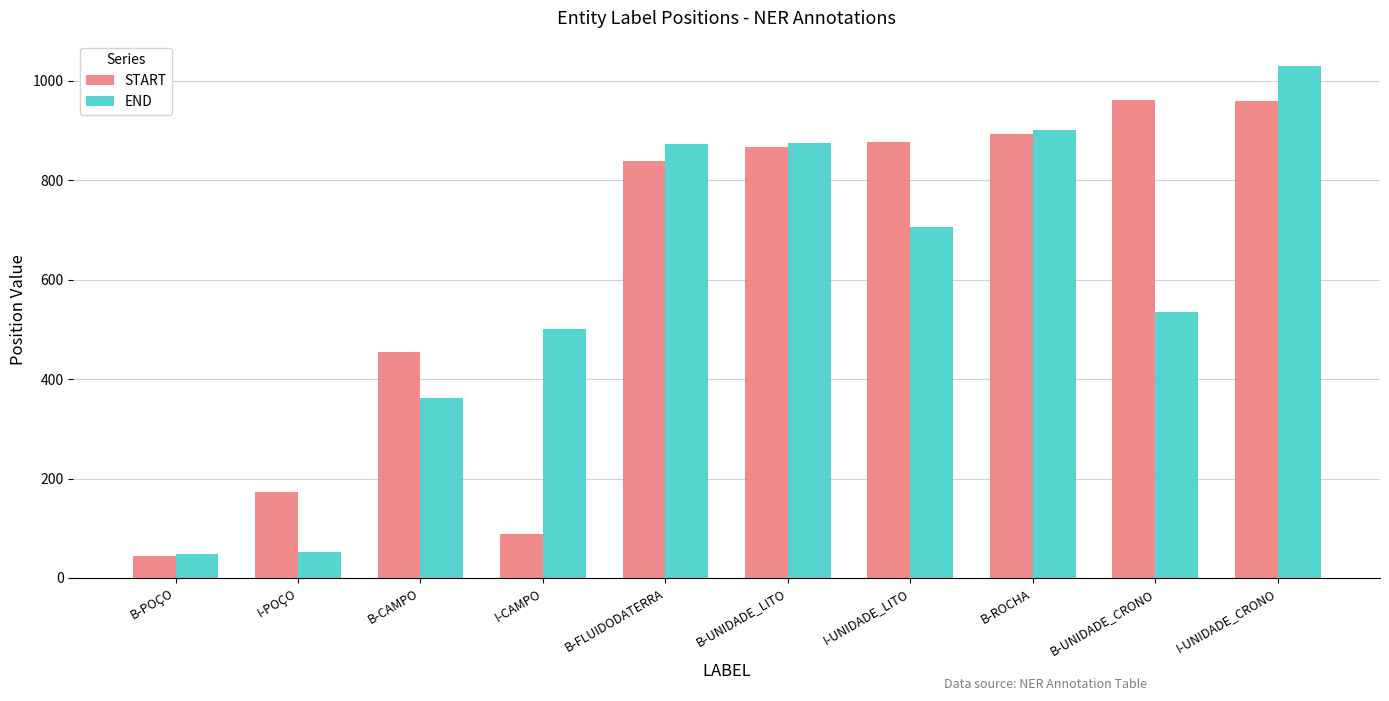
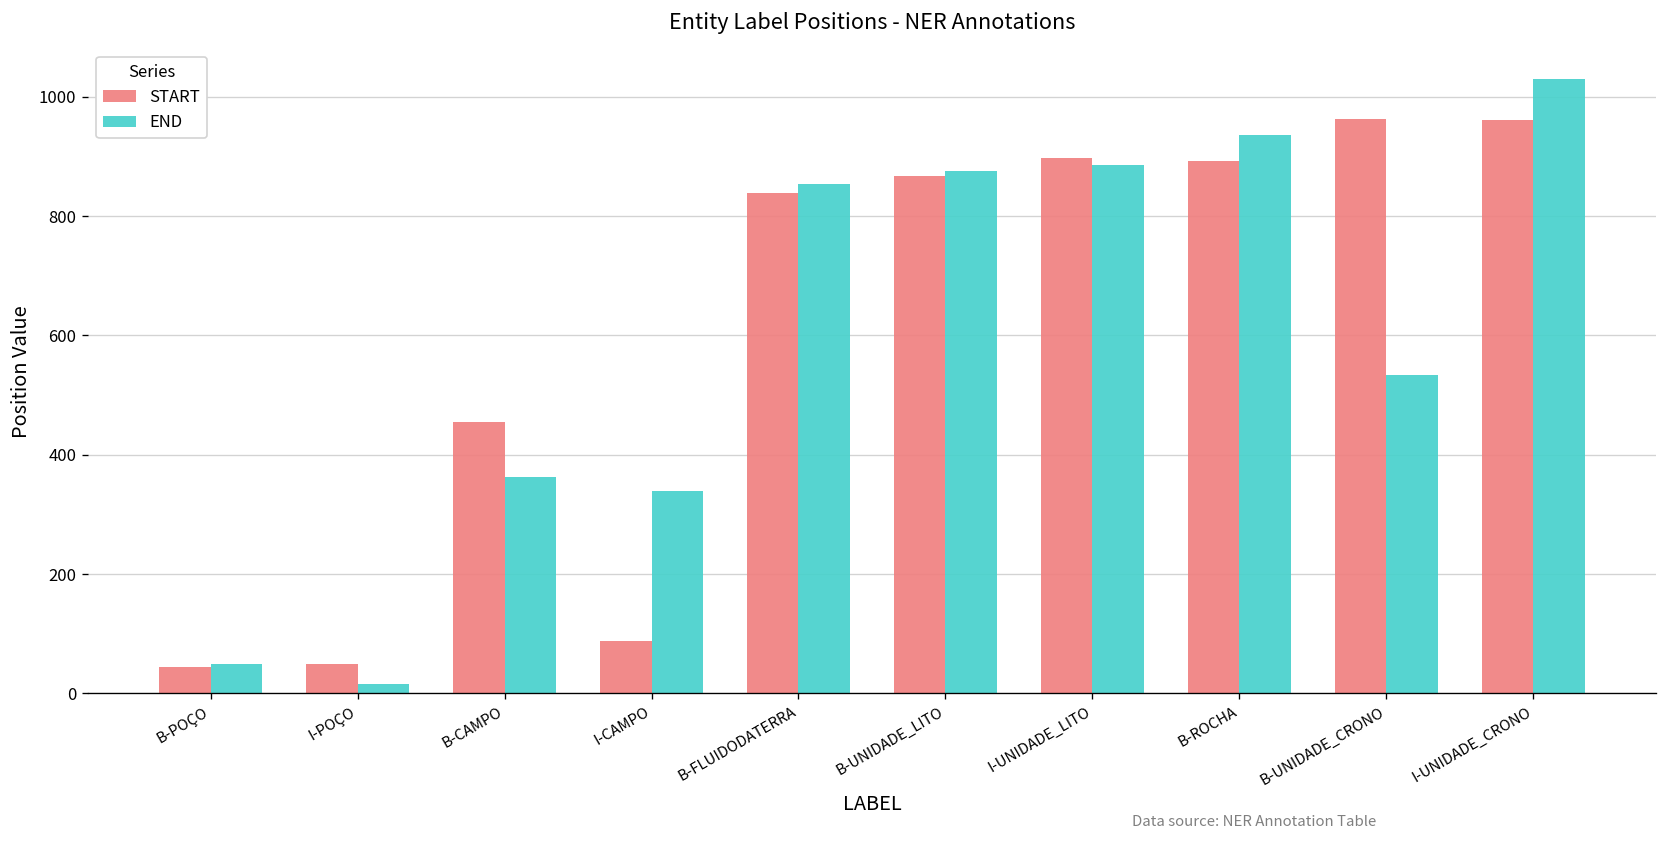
START, I-POÇO: 170 -> 50
END, I-POÇO: 50 -> 20
END, I-CAMPO: 500 -> 340
END, B-FLUIDODATERRA: 870 -> 850
START, I-UNIDADE_LITO: 880 -> 900
END, I-UNIDADE_LITO: 710 -> 890
END, B-ROCHA: 900 -> 940
